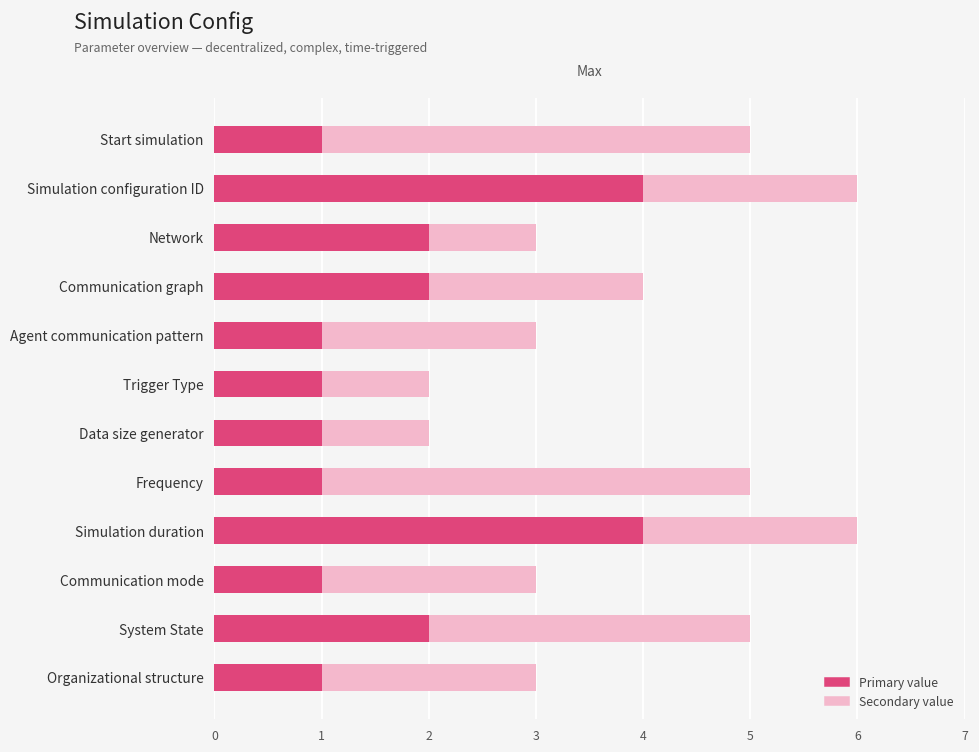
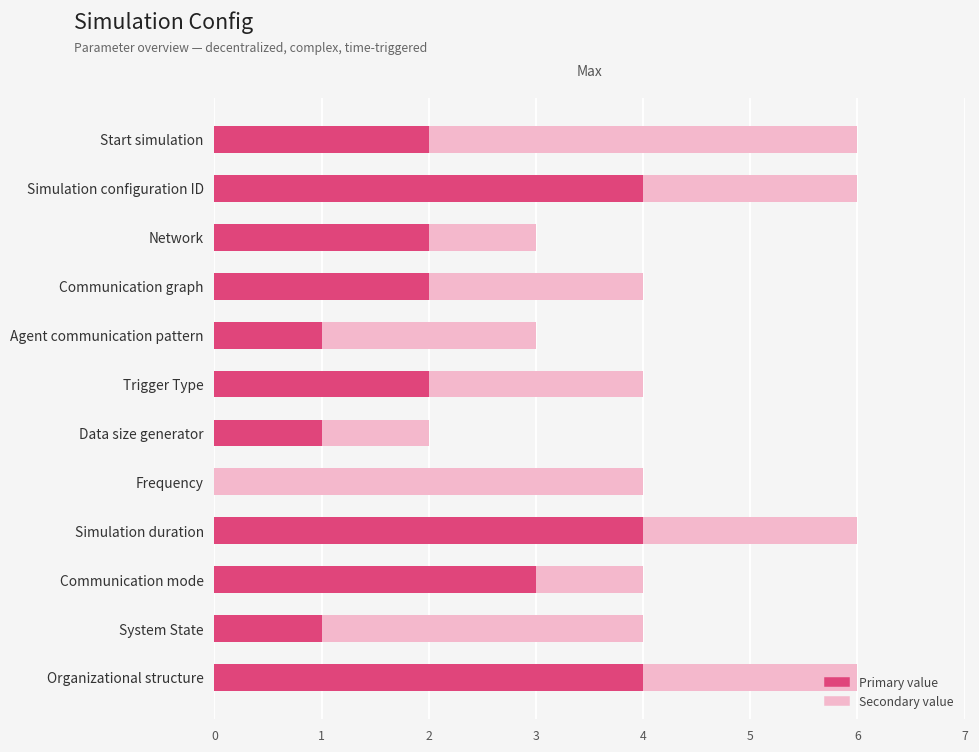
Primary value, Start simulation: 1 -> 2
Primary value, Trigger Type: 1 -> 2
Secondary value, Trigger Type: 1 -> 2
Primary value, Frequency: 1 -> 0
Primary value, Communication mode: 1 -> 3
Secondary value, Communication mode: 2 -> 1
Primary value, System State: 2 -> 1
Primary value, Organizational structure: 1 -> 4
